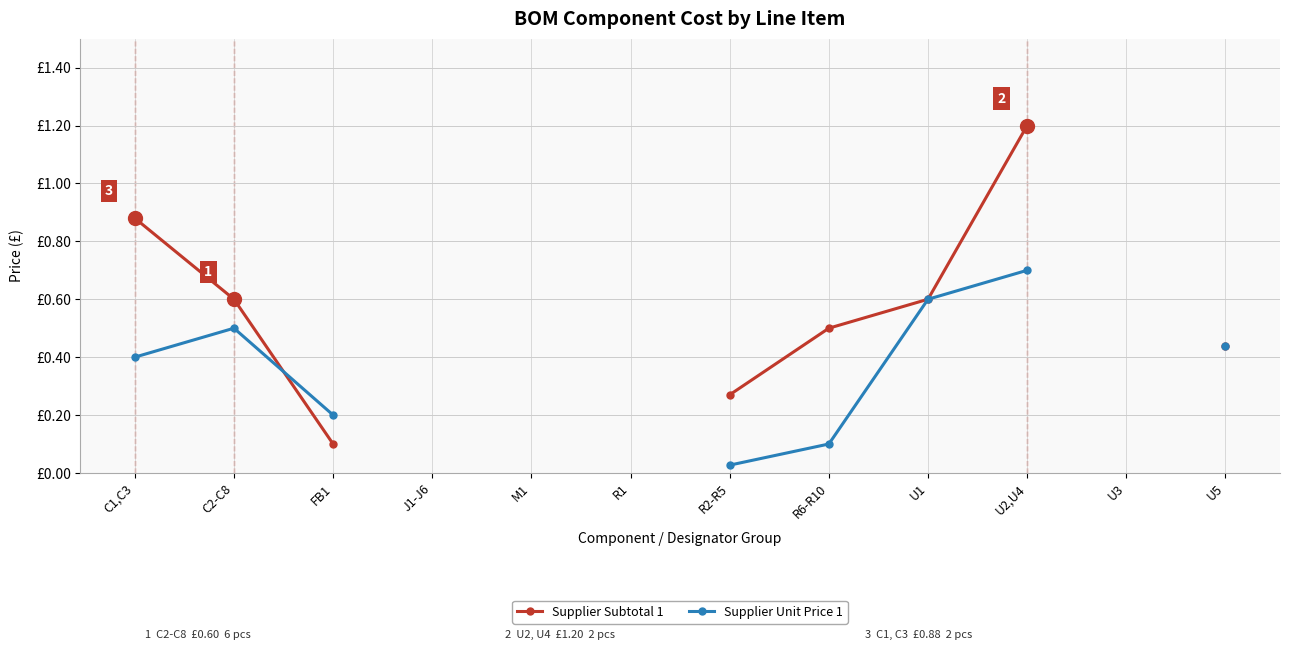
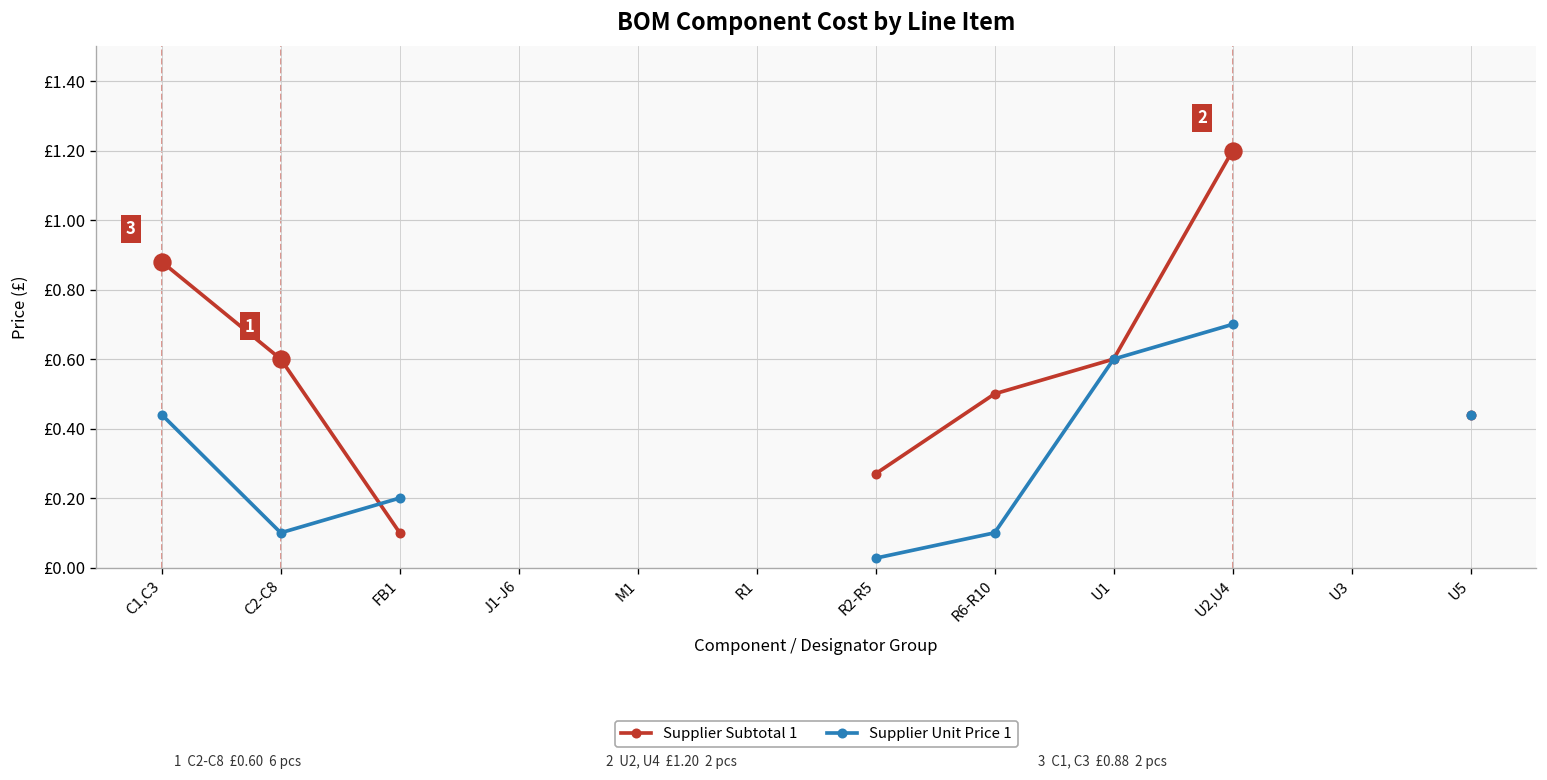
Supplier Unit Price 1, C1,C3: £0.40 -> £0.44
Supplier Unit Price 1, C2-C8: £0.5 -> £0.1
